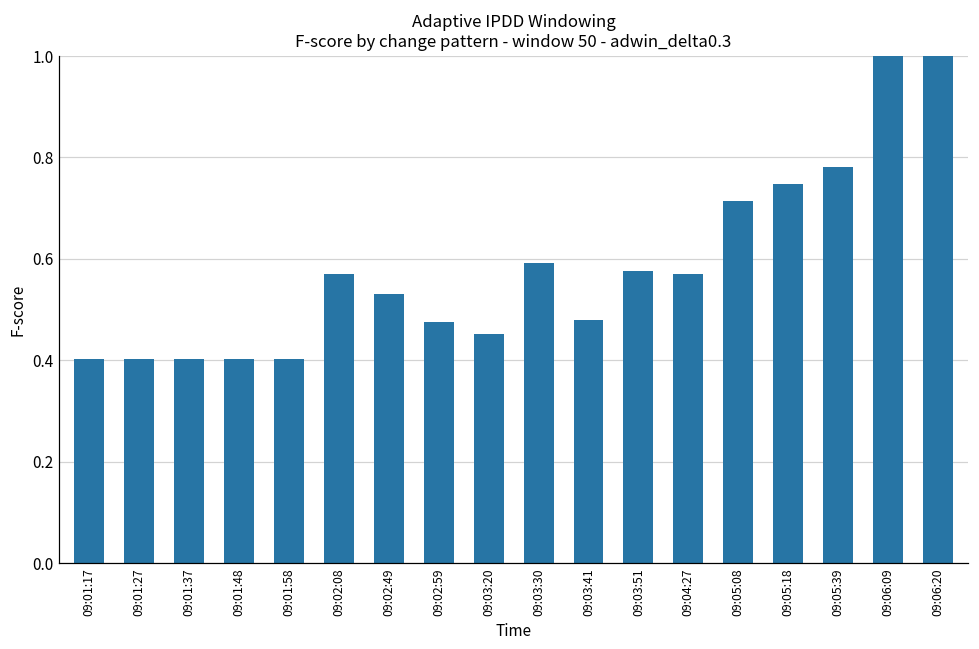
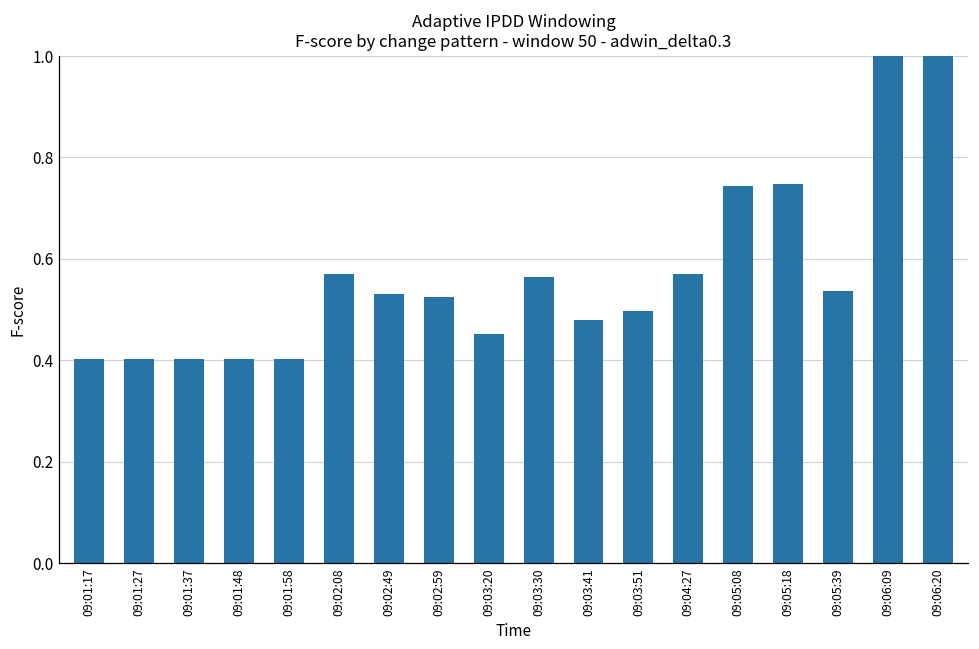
09:02:59: 0.47 -> 0.53
09:03:30: 0.59 -> 0.56
09:03:51: 0.58 -> 0.50
09:05:08: 0.72 -> 0.74
09:05:39: 0.78 -> 0.54
